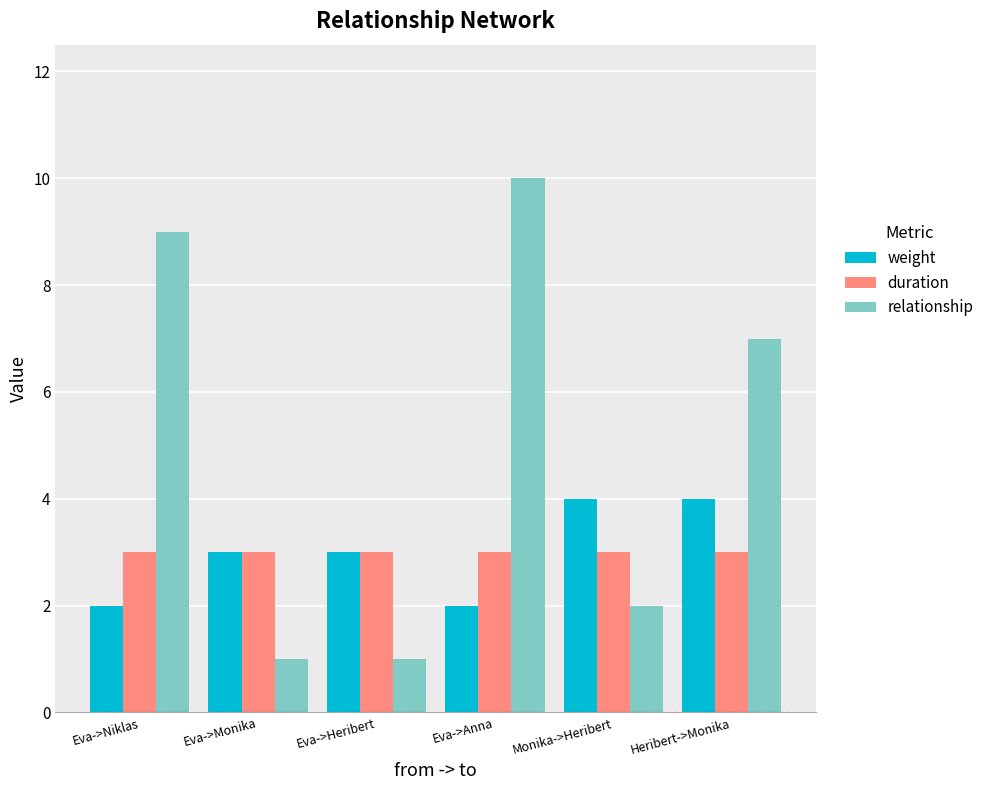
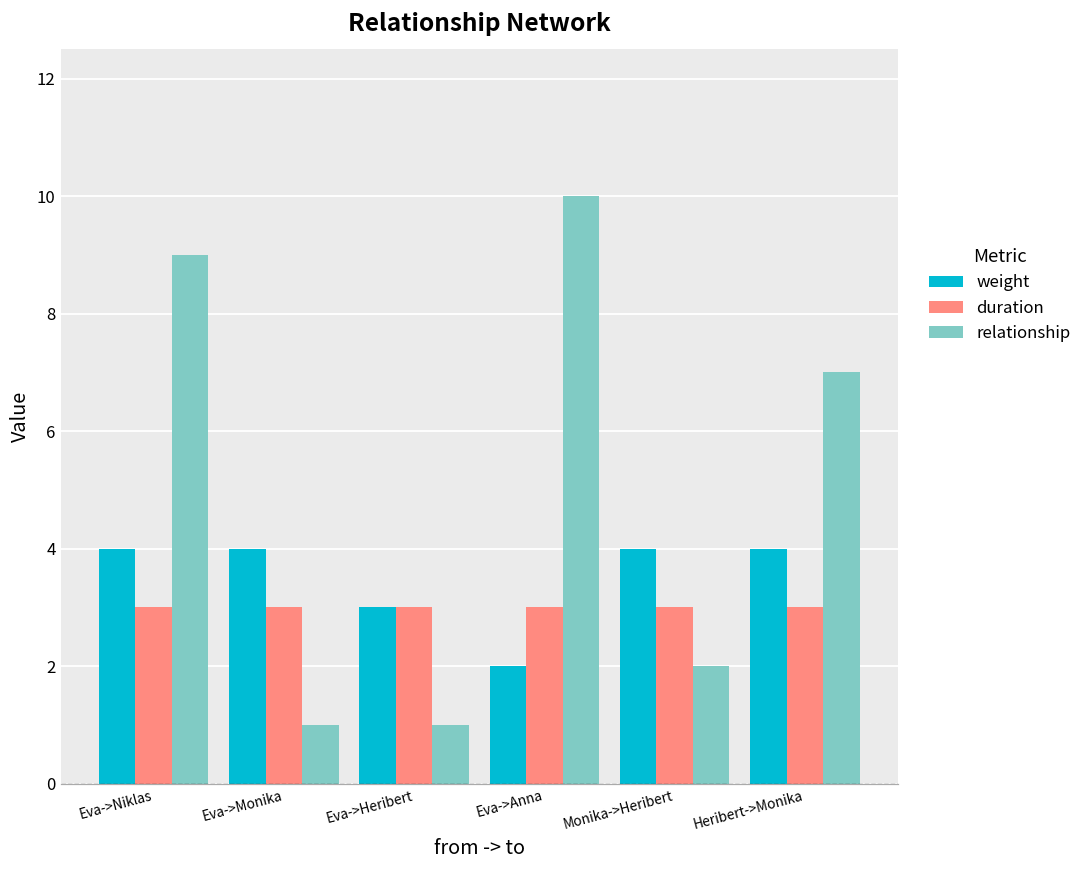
weight, Eva->Niklas: 2 -> 4
weight, Eva->Monika: 3 -> 4
